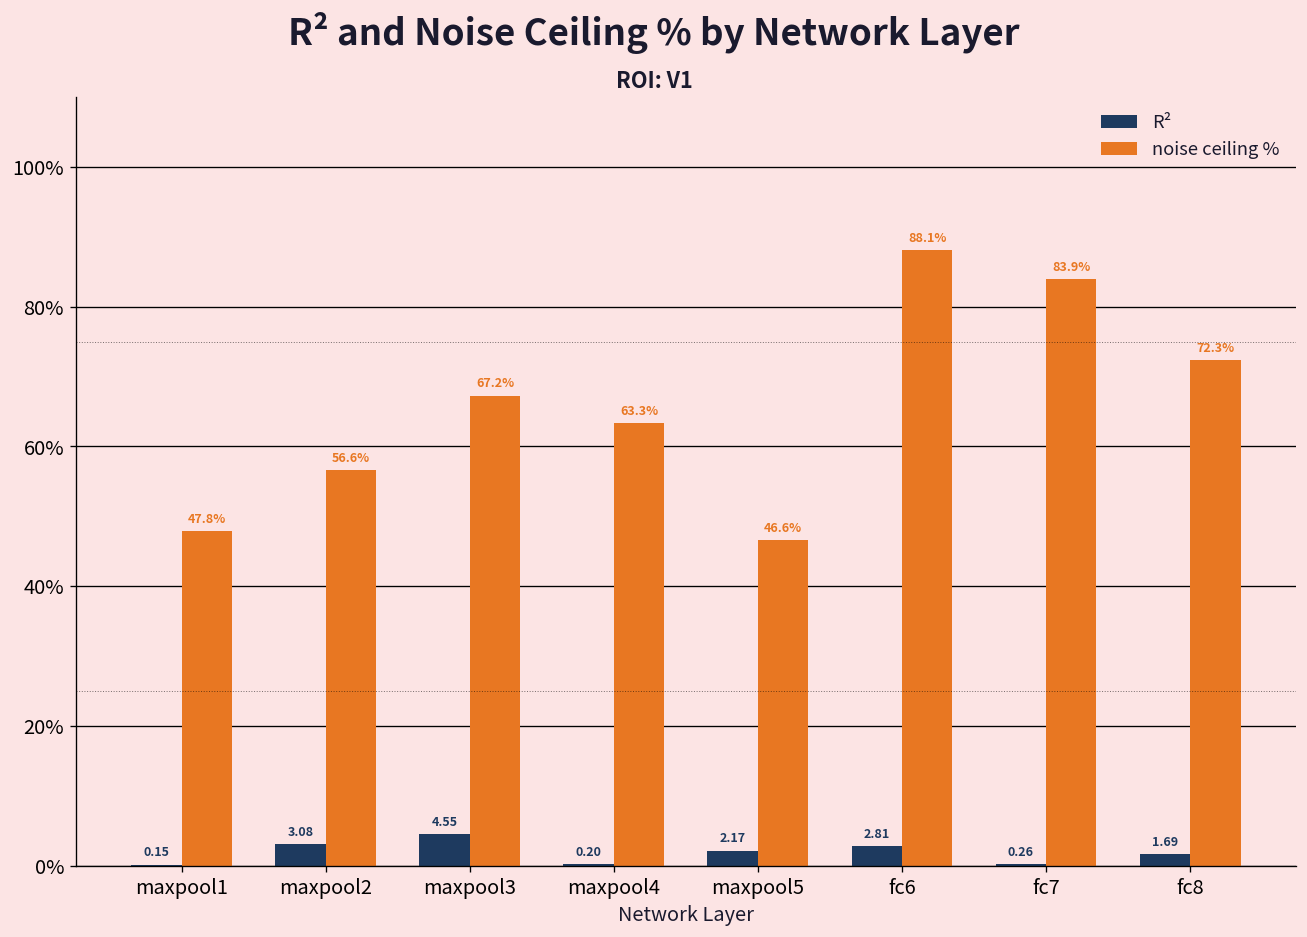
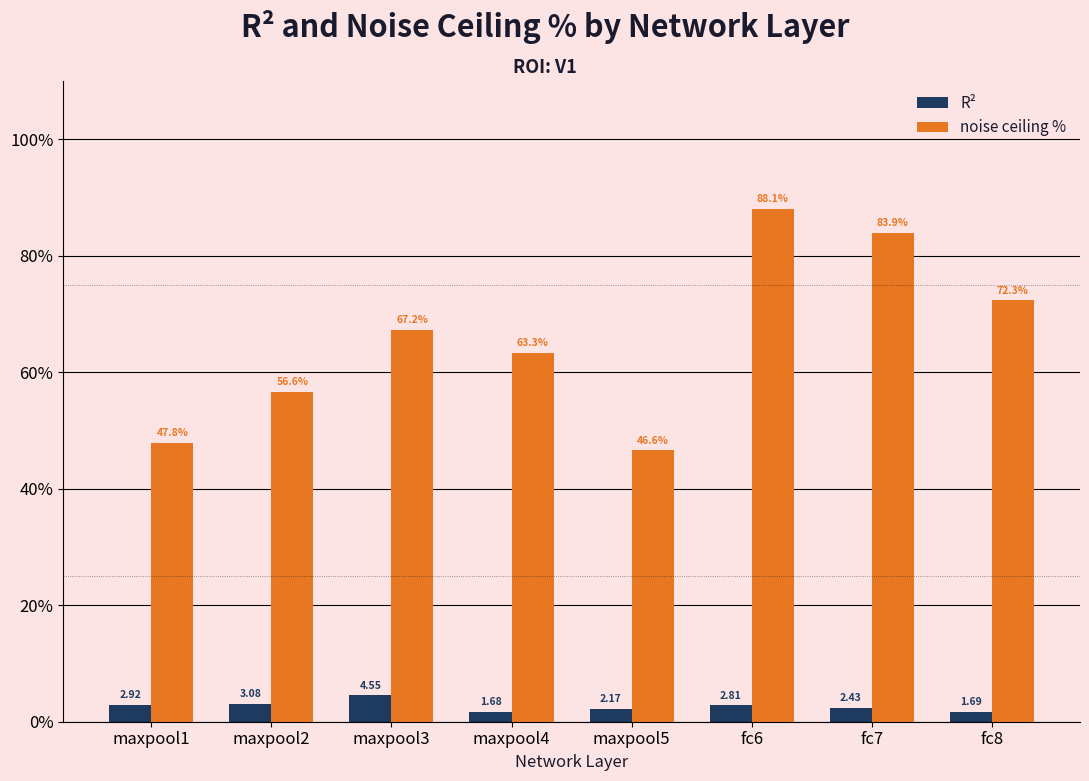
R², maxpool1: 0.15 -> 2.92
R², maxpool4: 0.20 -> 1.68
R², fc7: 0.26 -> 2.43
